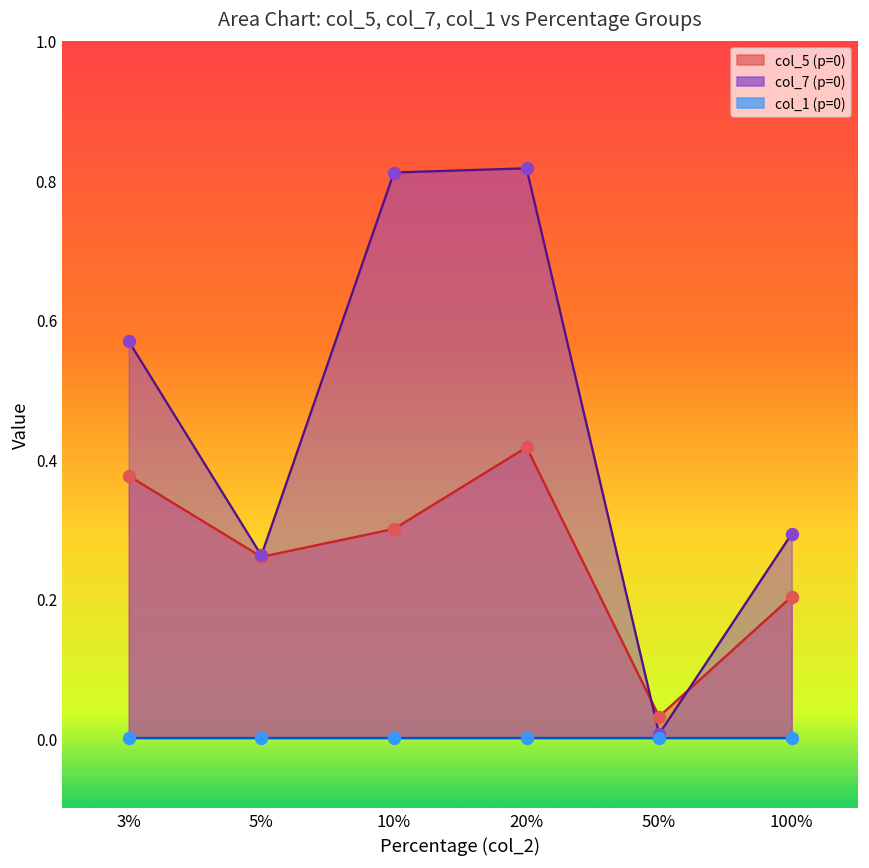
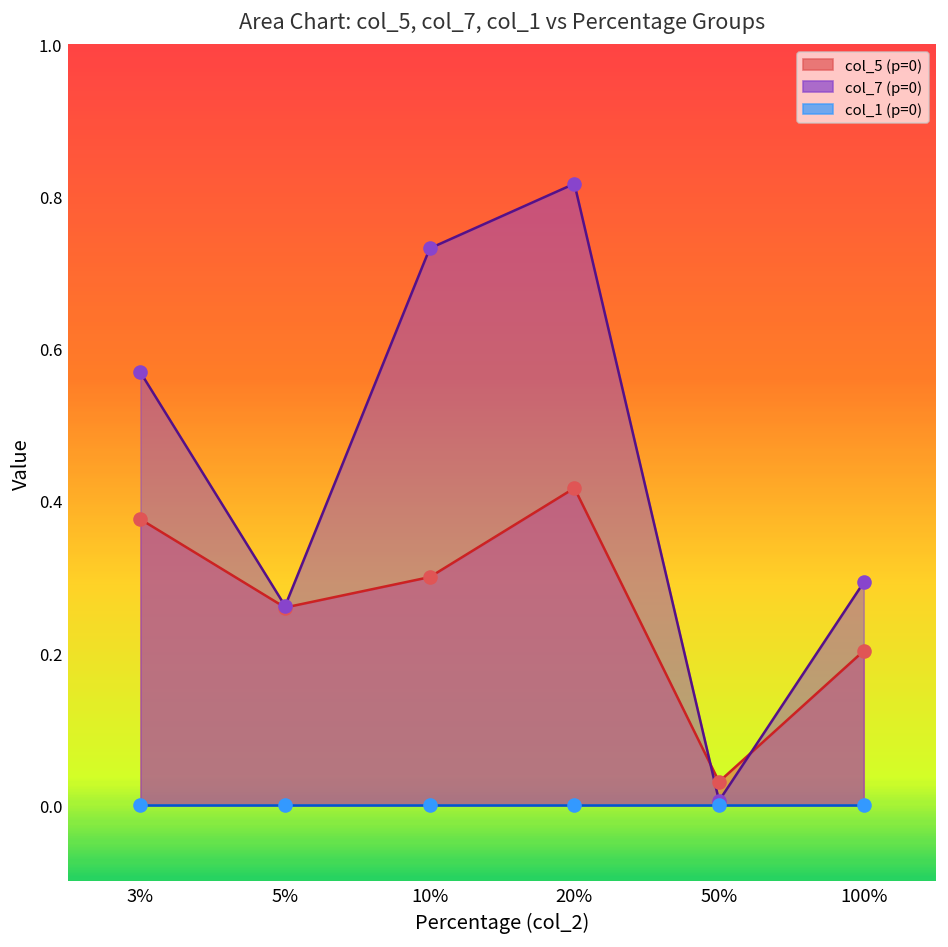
col_7 (p=0), 10%: 0.81 -> 0.73
